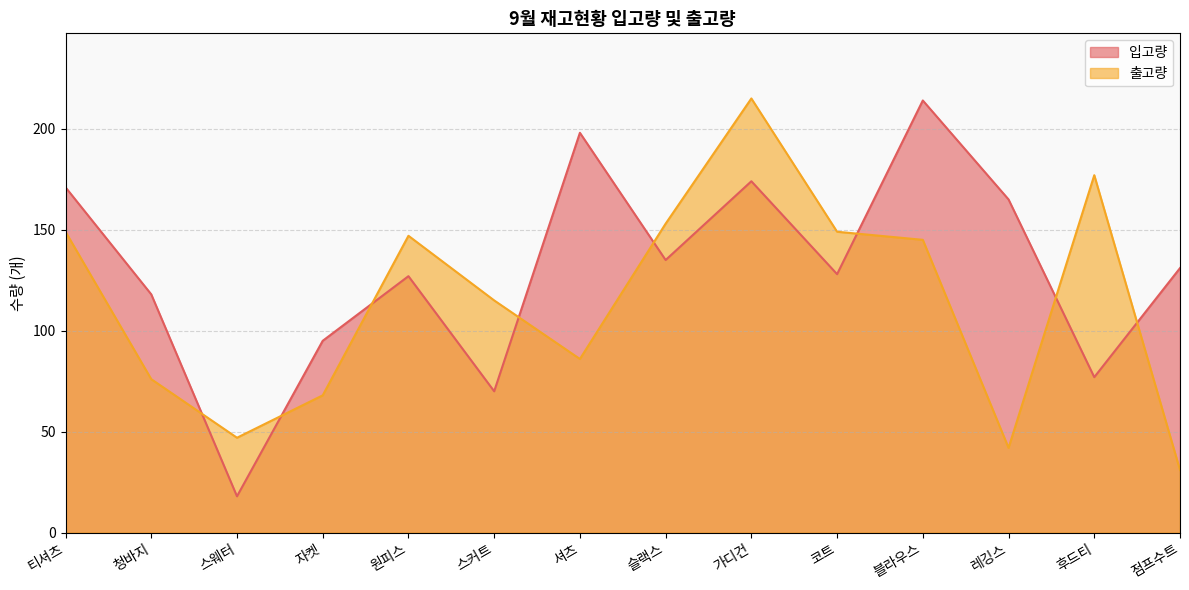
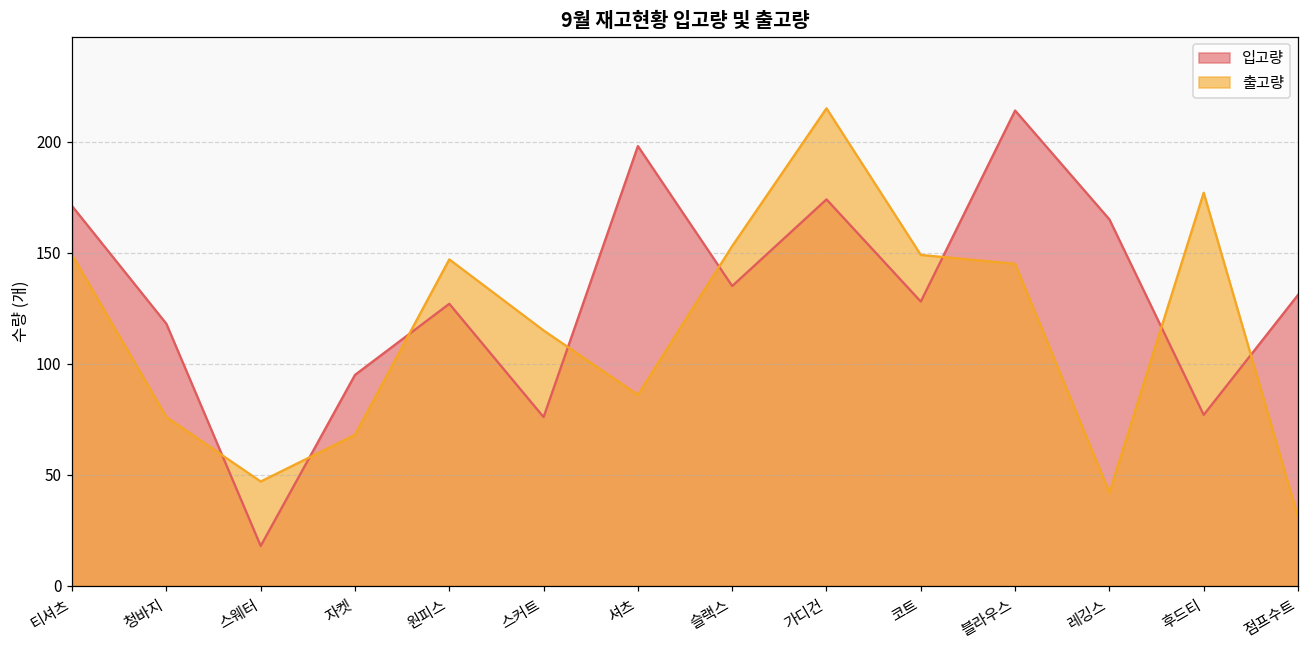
입고량, 스커트: 70 -> 76
